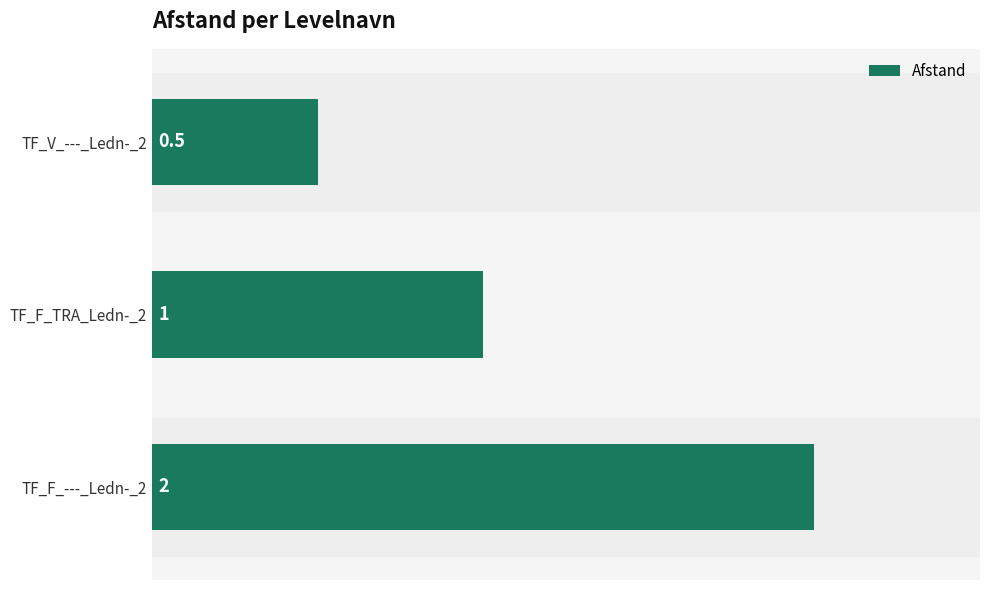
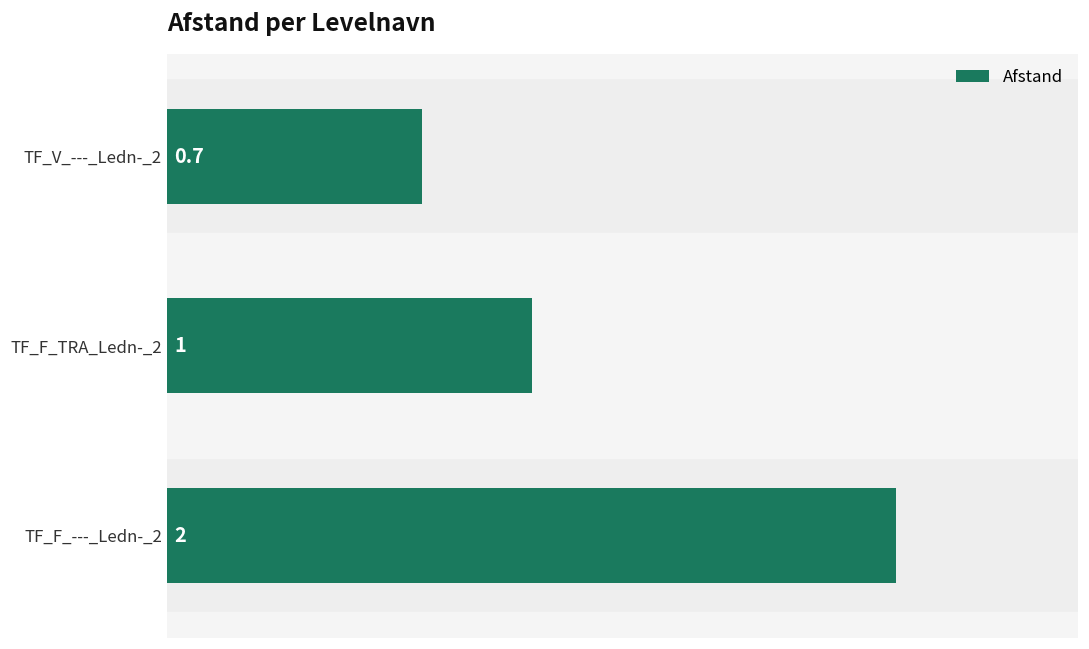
TF_V_---_Ledn-_2: 0.5 -> 0.7
